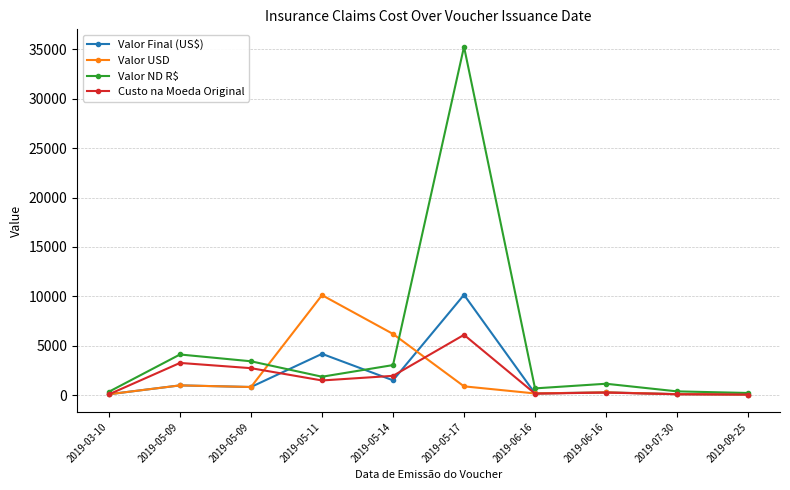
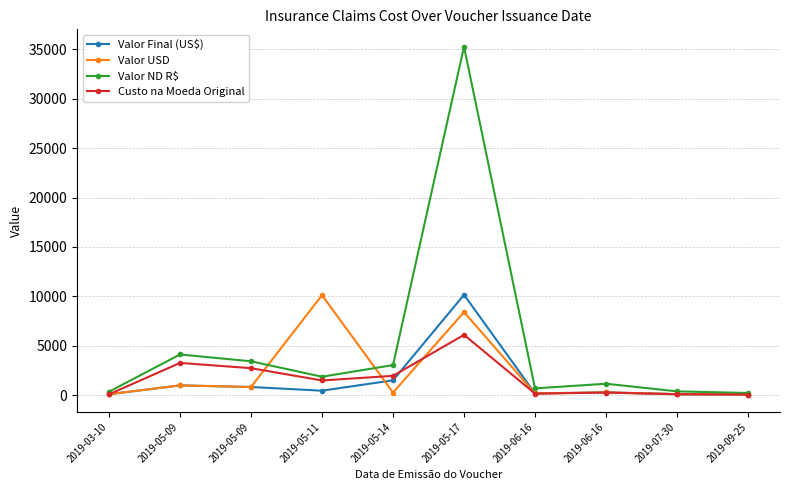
Valor Final (US$), 2019-05-11: 4000 -> 0
Valor USD, 2019-05-14: 6000 -> 0
Valor USD, 2019-05-17: 1000 -> 8000
